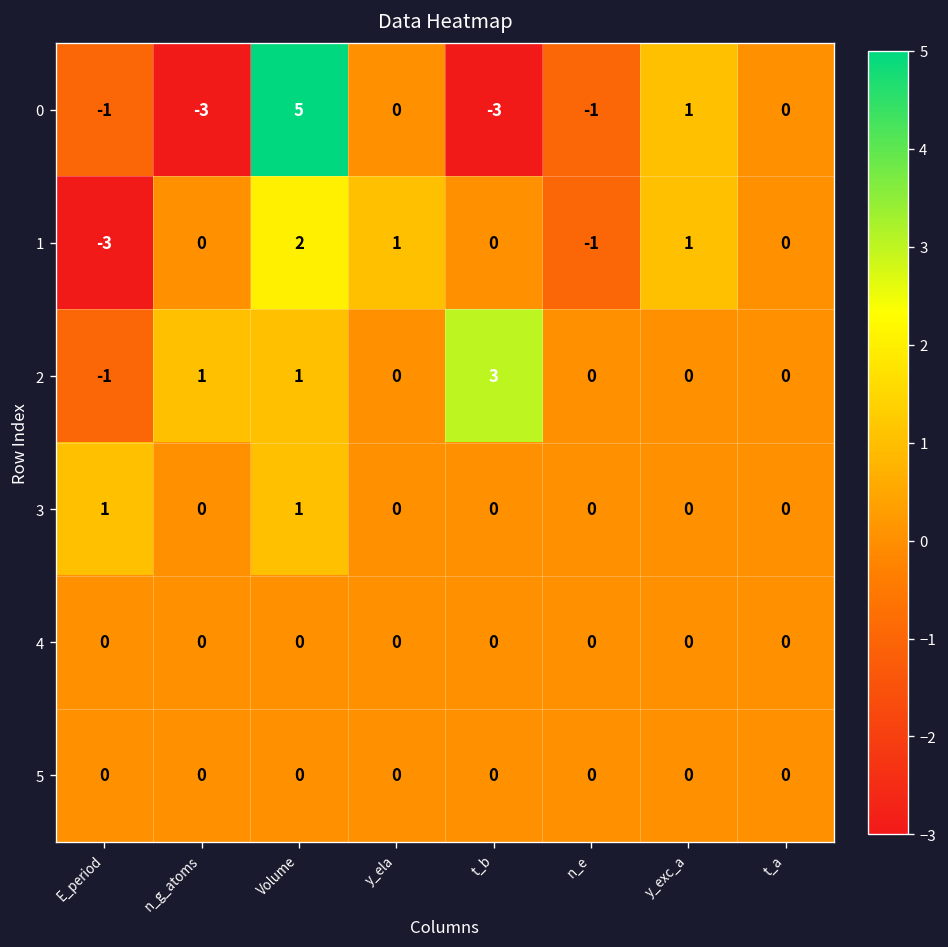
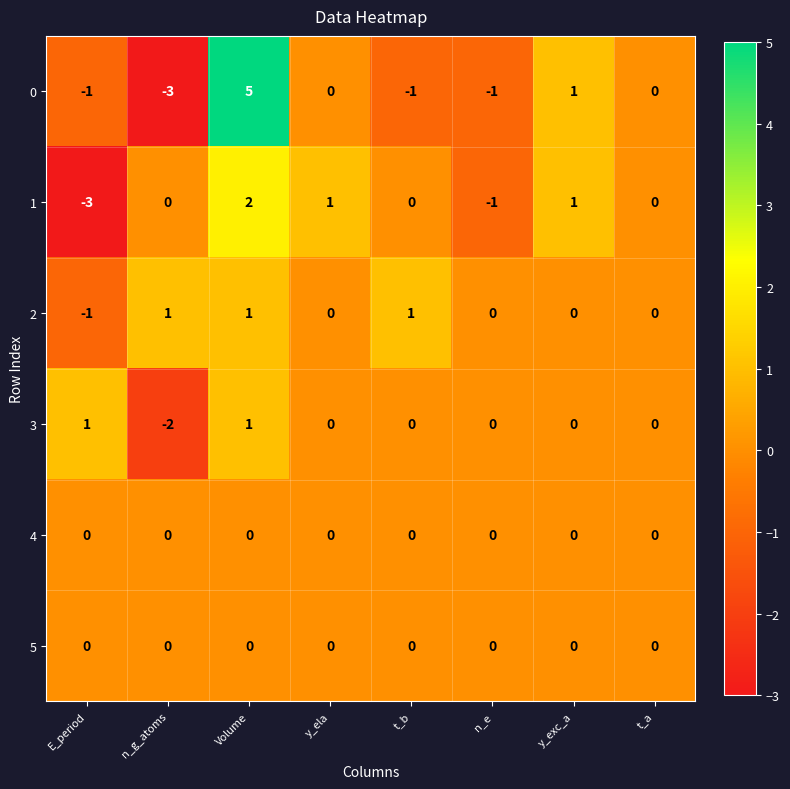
0, t_b: -3 -> -1
2, t_b: 3 -> 1
3, n_g_atoms: 0 -> -2
